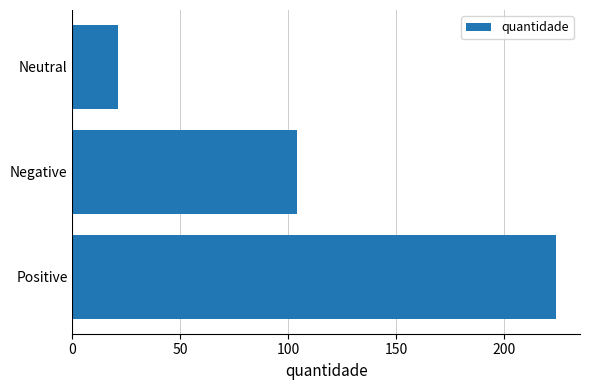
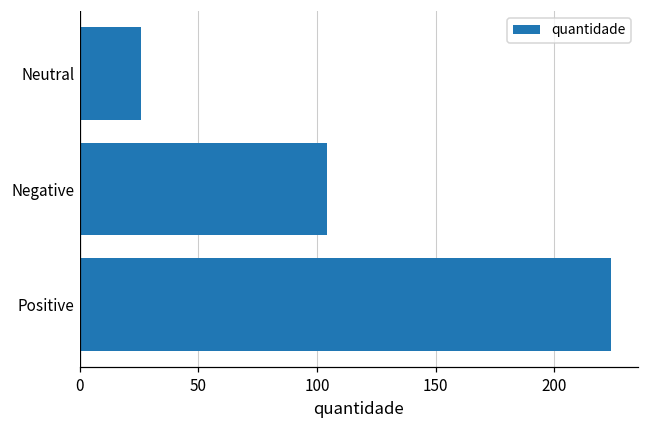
Neutral: 21 -> 26
